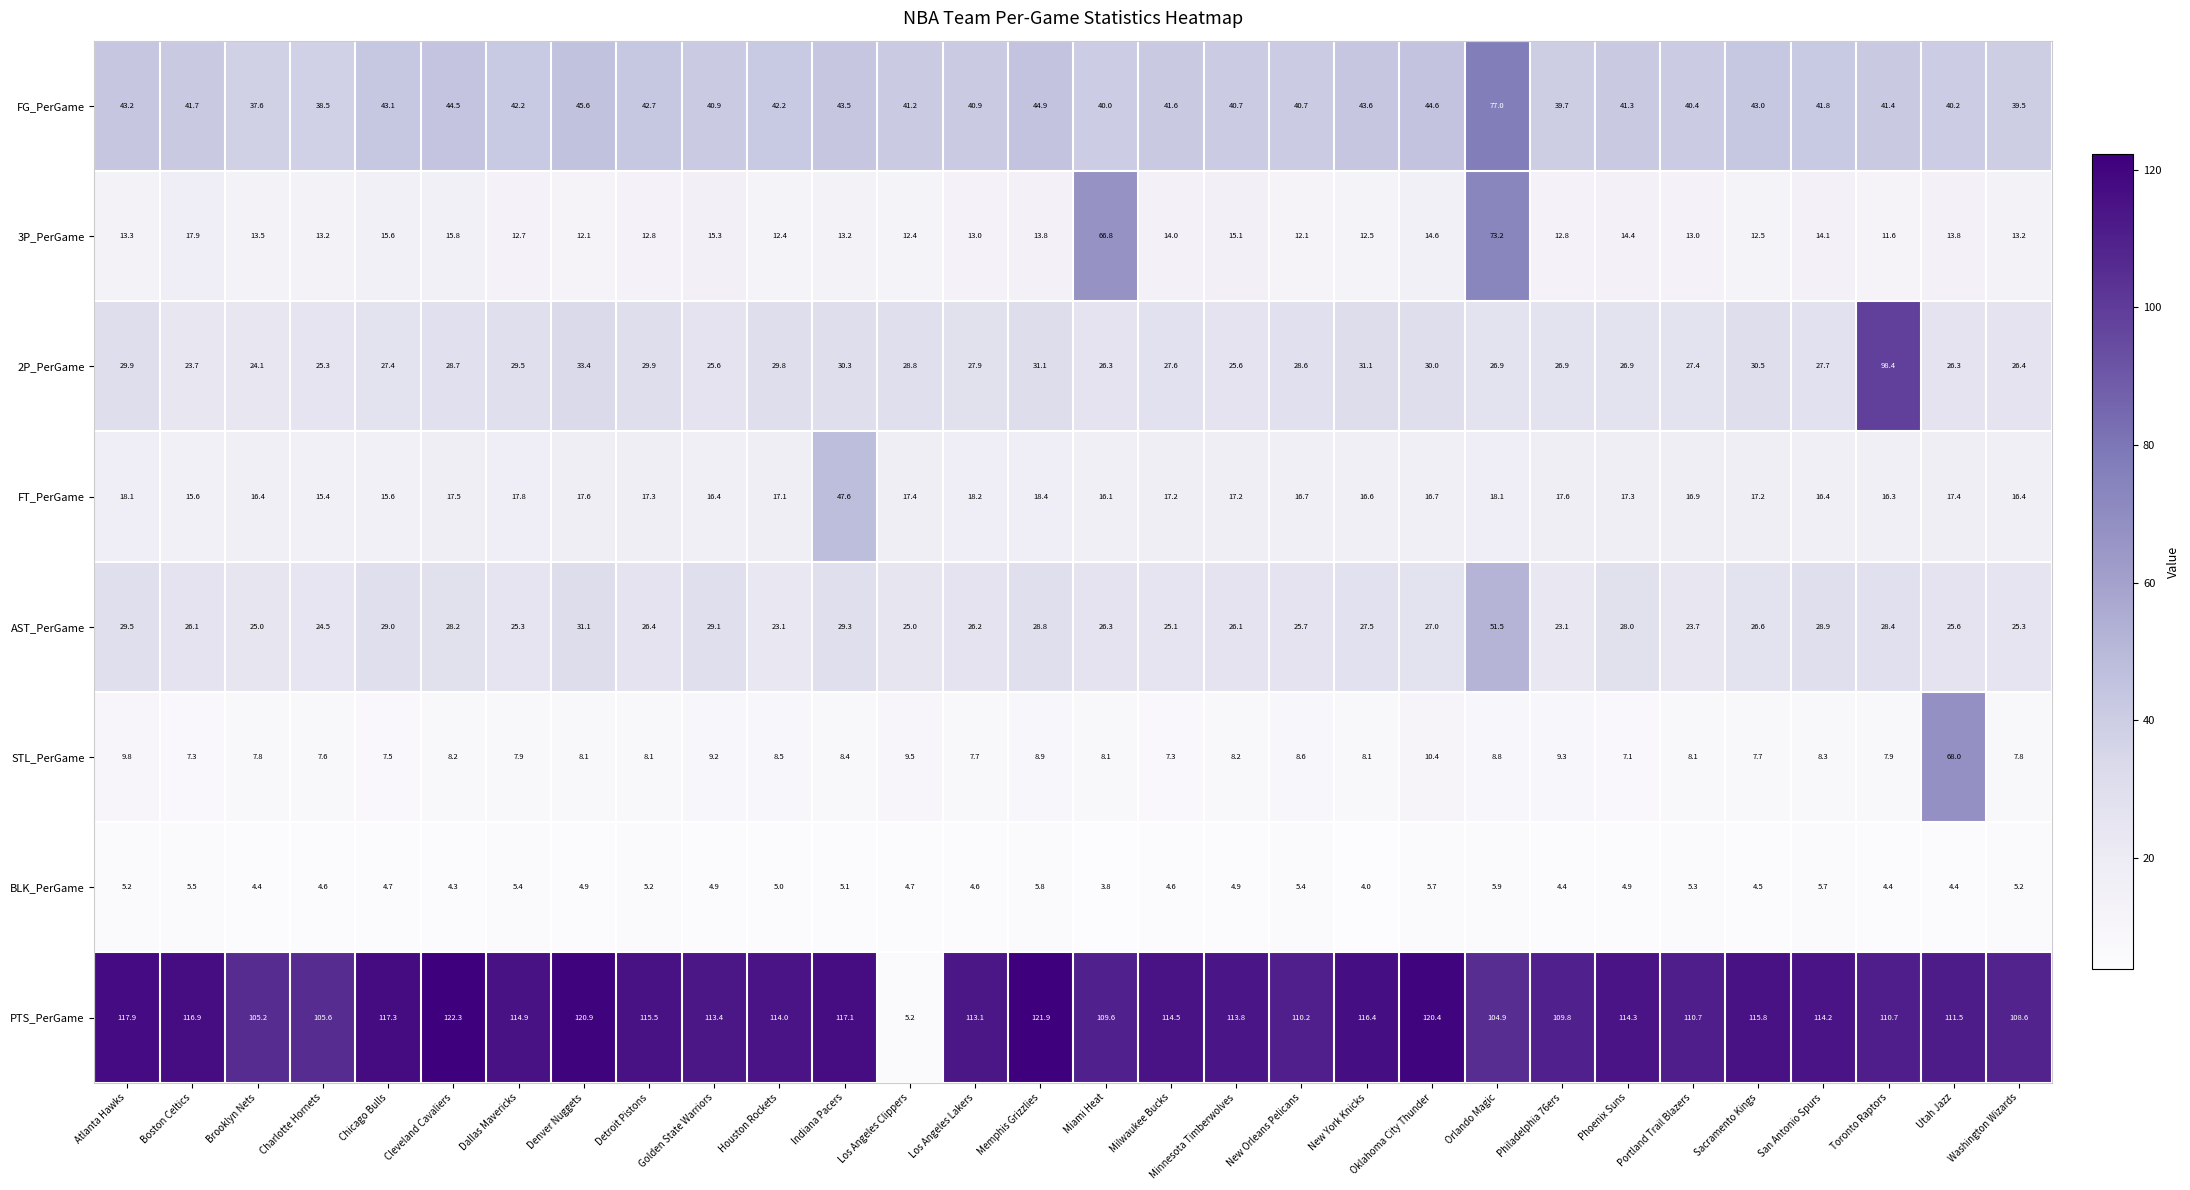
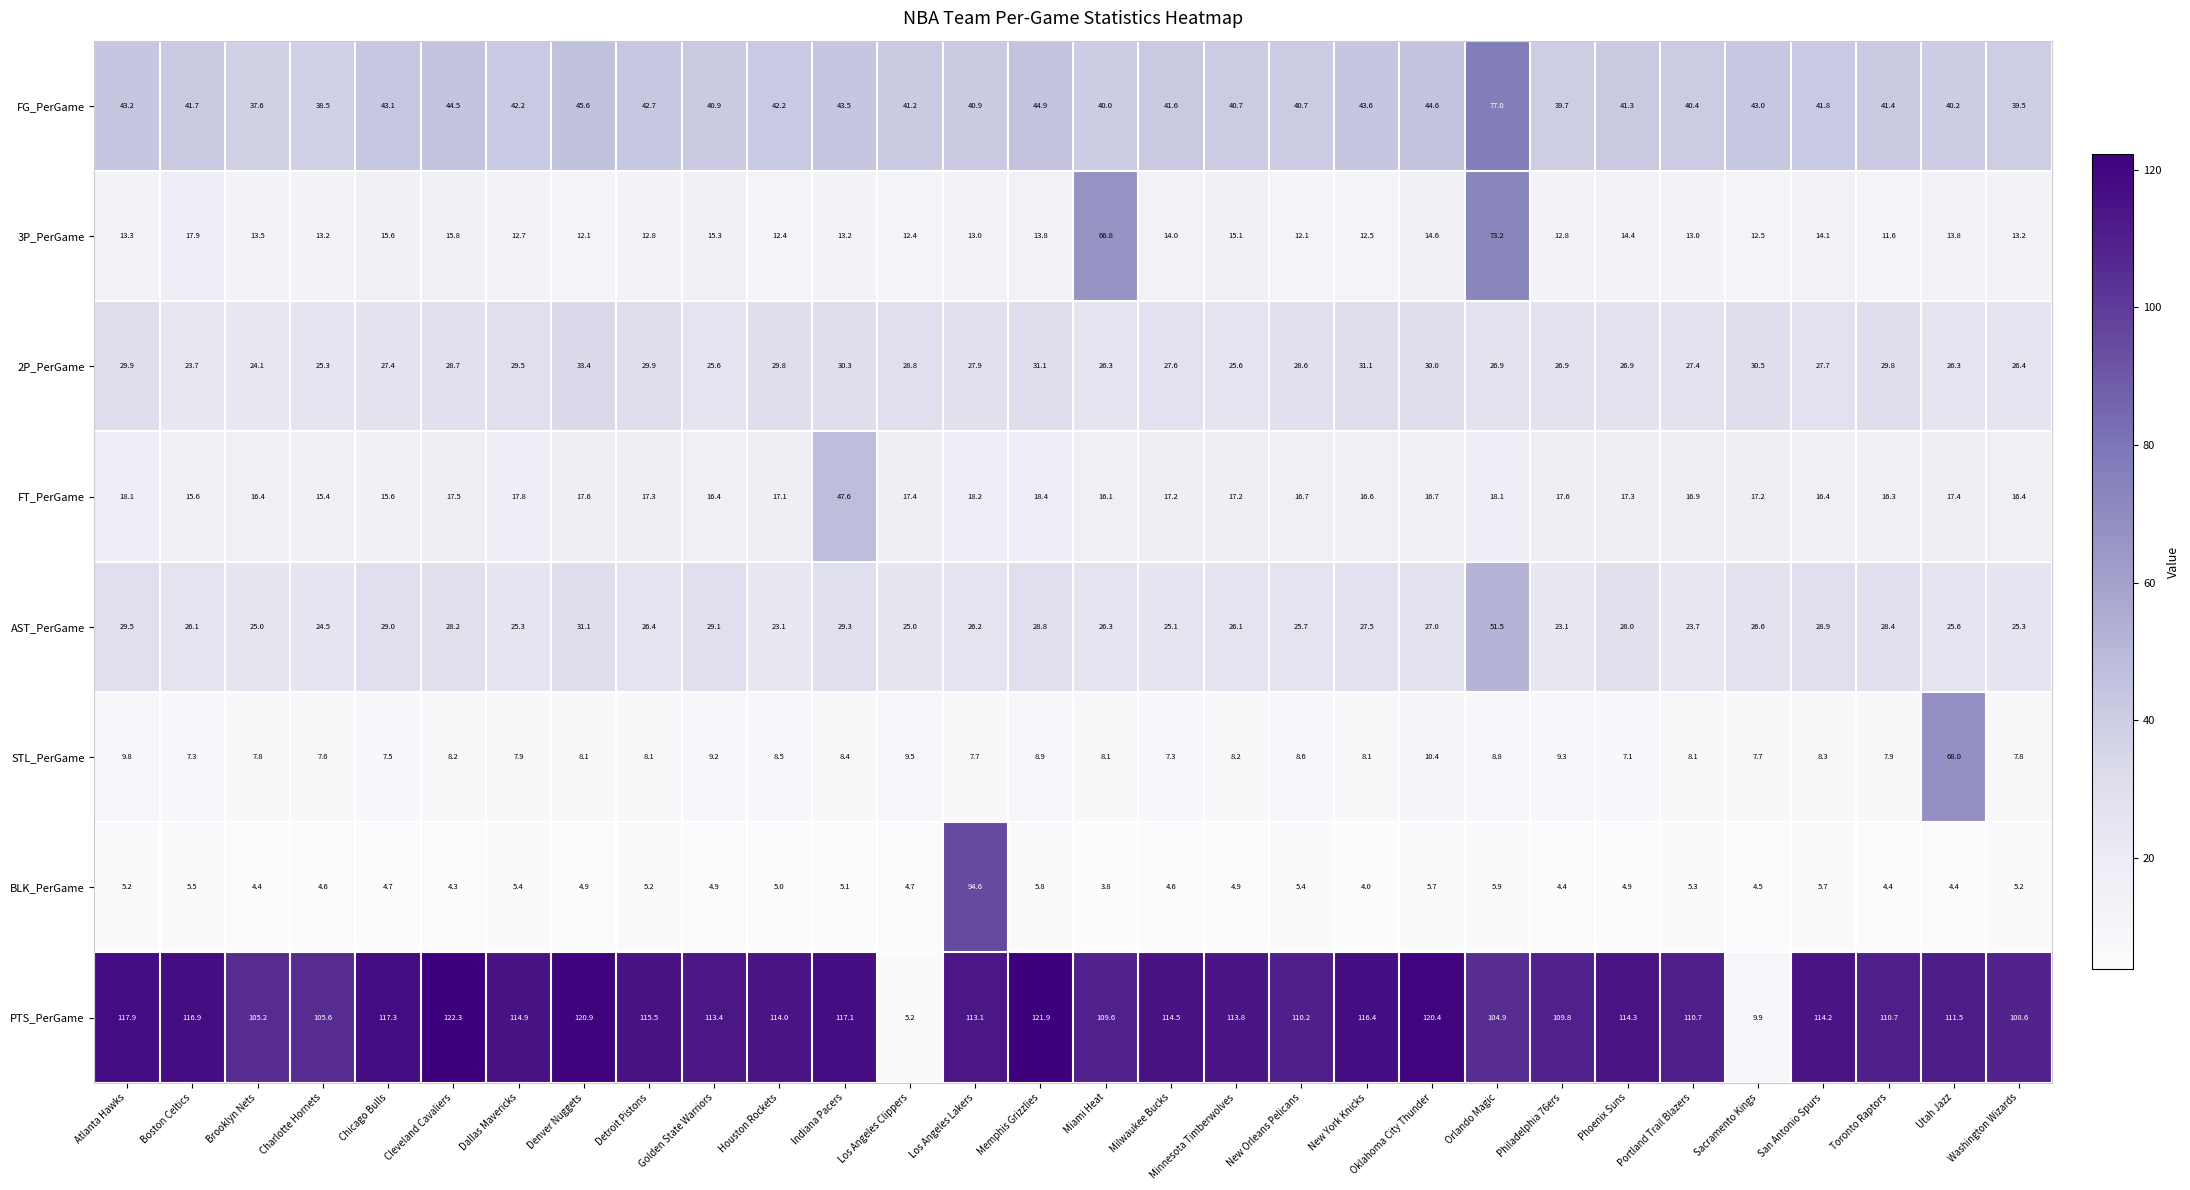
2P_PerGame, Toronto Raptors: 98.4 -> 29.8
BLK_PerGame, Los Angeles Lakers: 4.6 -> 94.6
PTS_PerGame, Sacramento Kings: 115.8 -> 9.9
